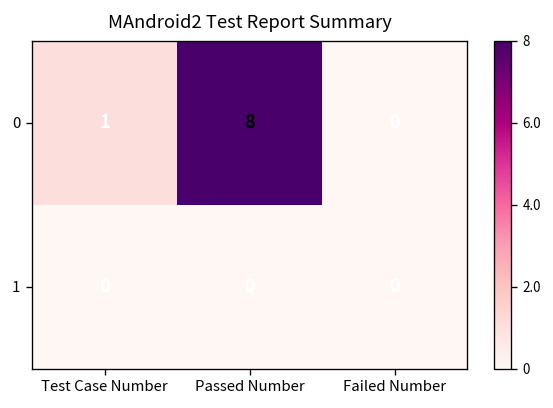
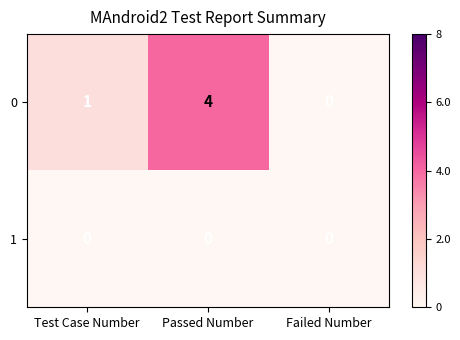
0, Passed Number: 8 -> 4
